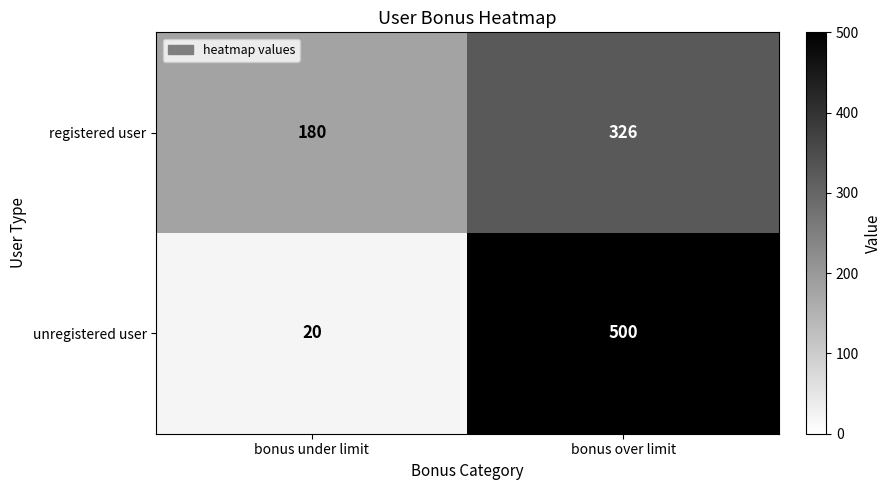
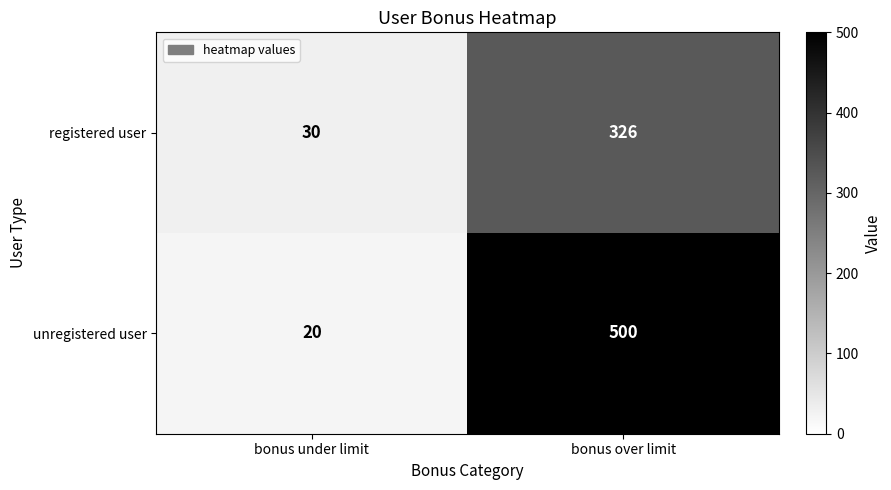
registered user, bonus under limit: 180 -> 30
